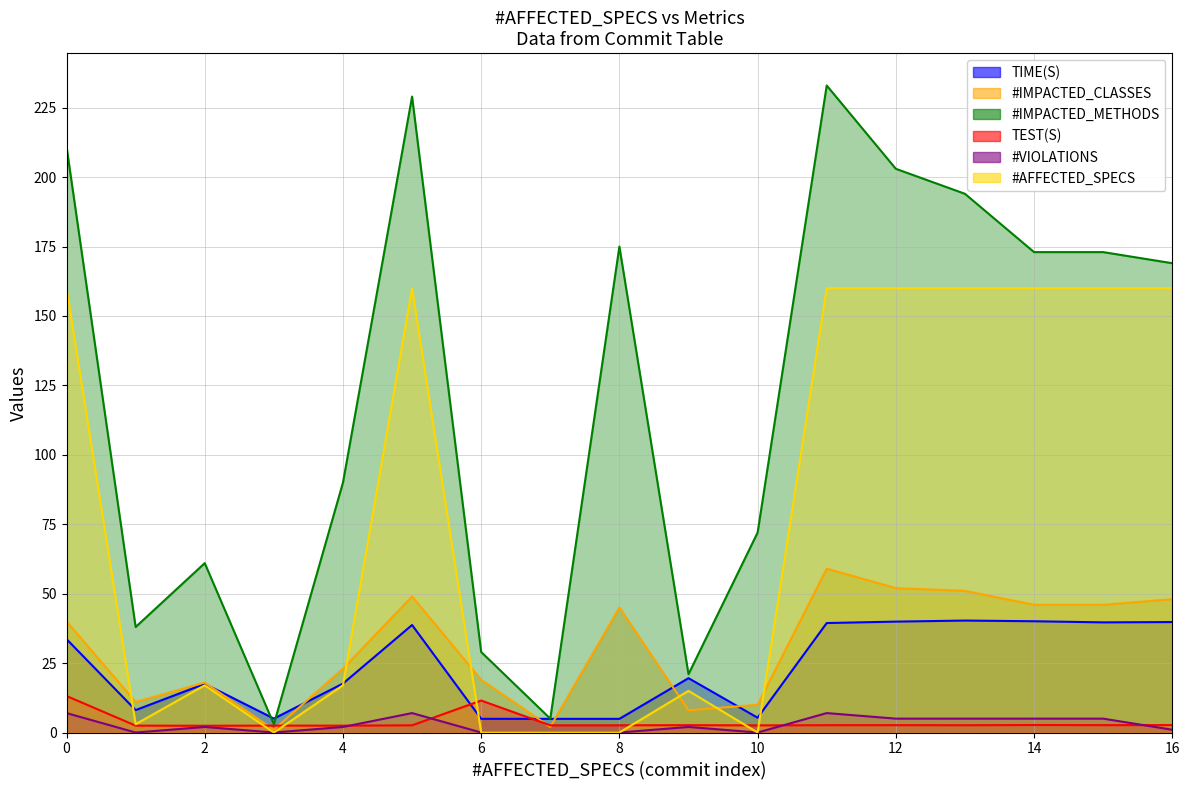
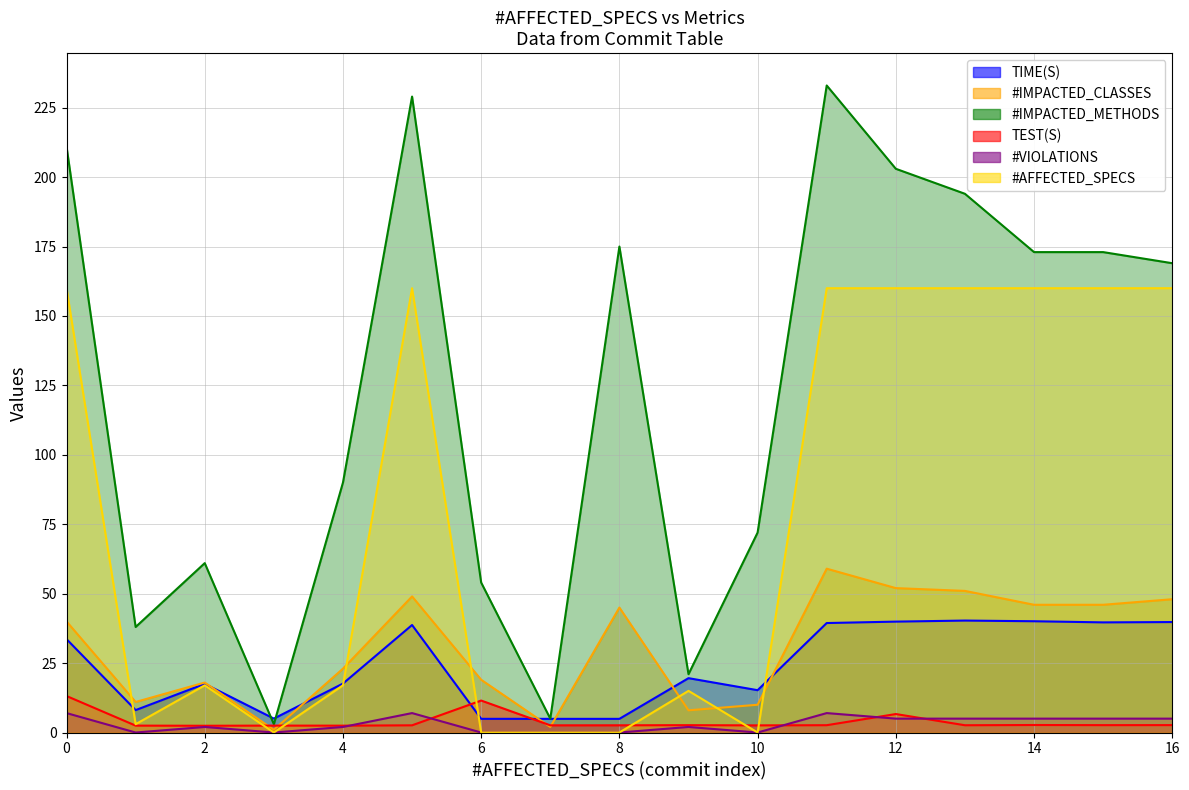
#IMPACTED_METHODS, 6: 29 -> 54
TIME(S), 10: 5 -> 15
TEST(S), 12: 3 -> 7
#VIOLATIONS, 16: 1 -> 5
